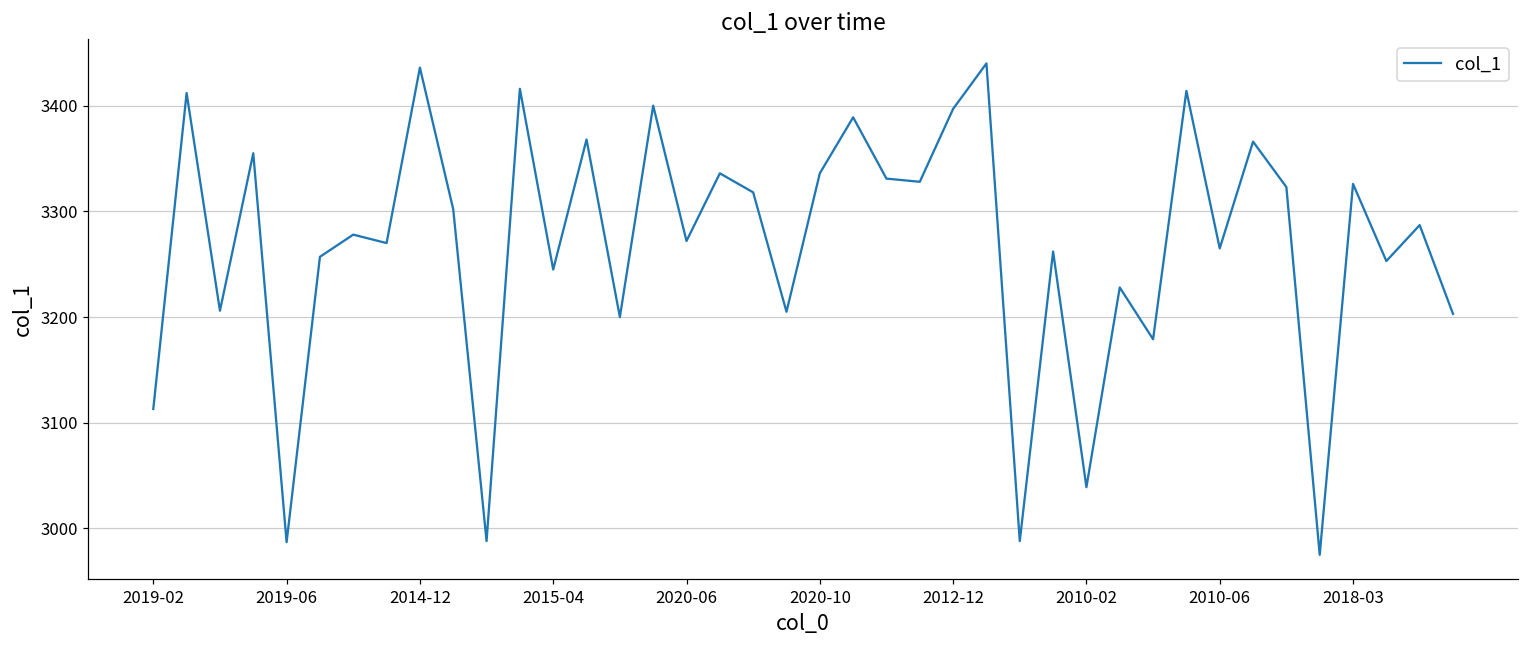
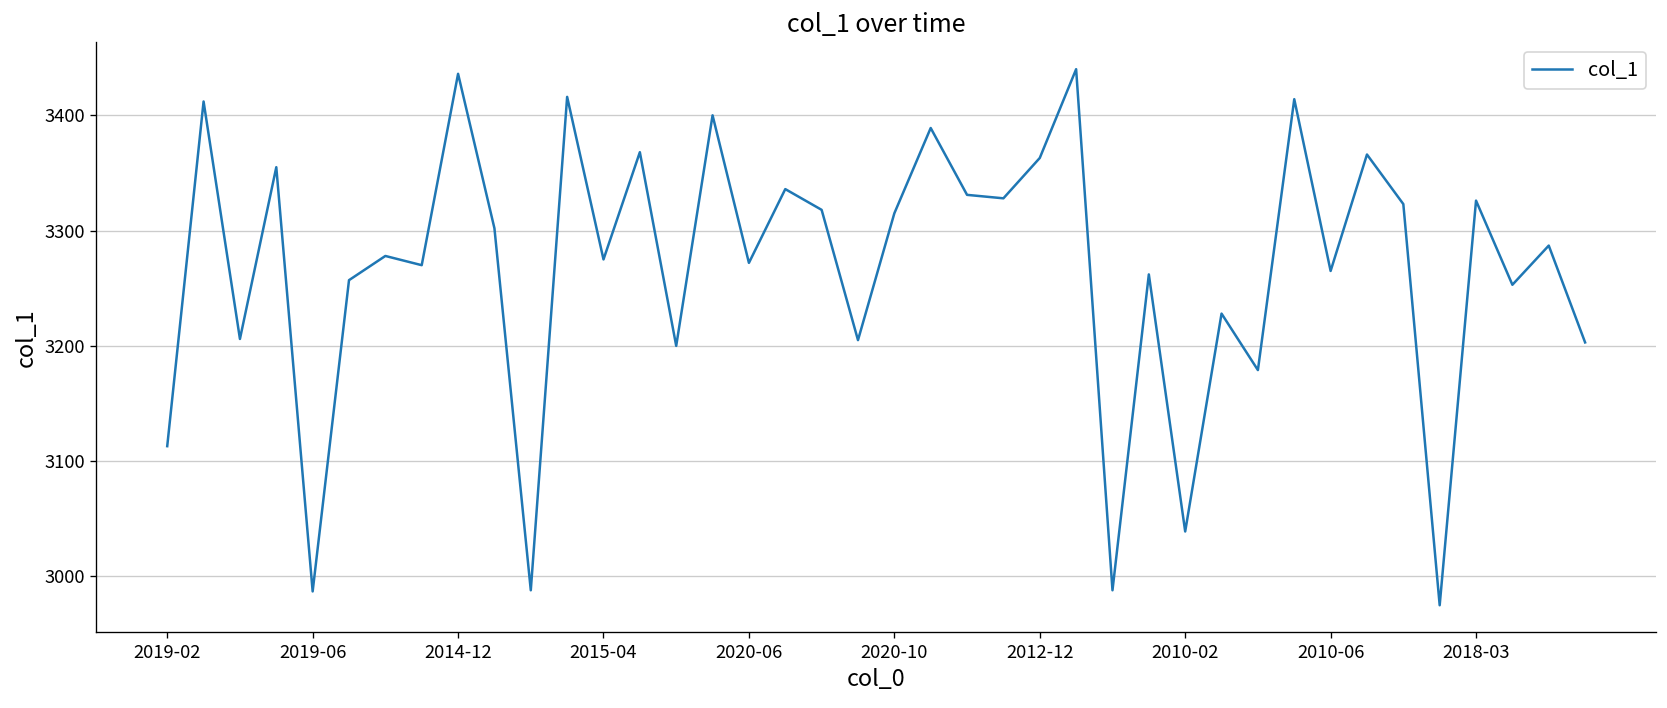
2015-04: 3250 -> 3280
2020-10: 3340 -> 3320
2012-12: 3400 -> 3360
